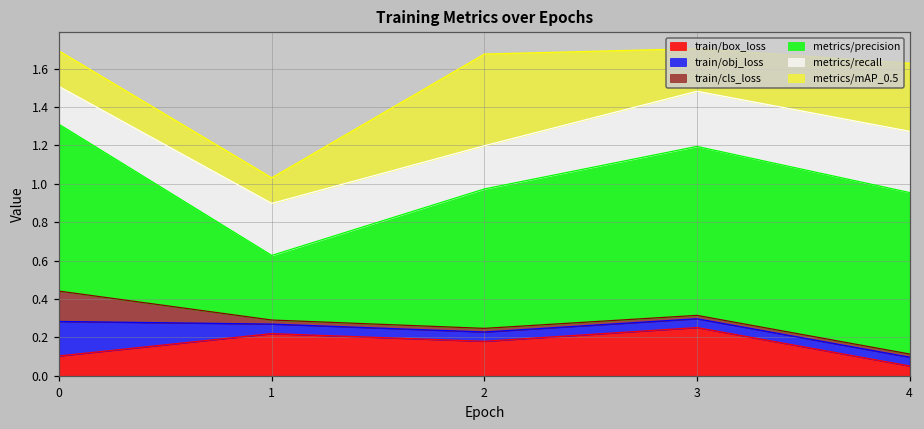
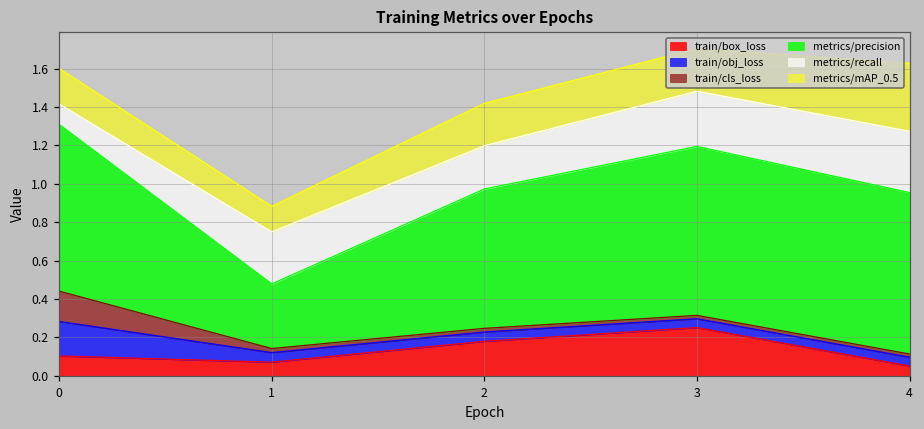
metrics/recall, 0: 0.20 -> 0.11
train/box_loss, 1: 0.22 -> 0.07
metrics/mAP_0.5, 2: 0.48 -> 0.22
